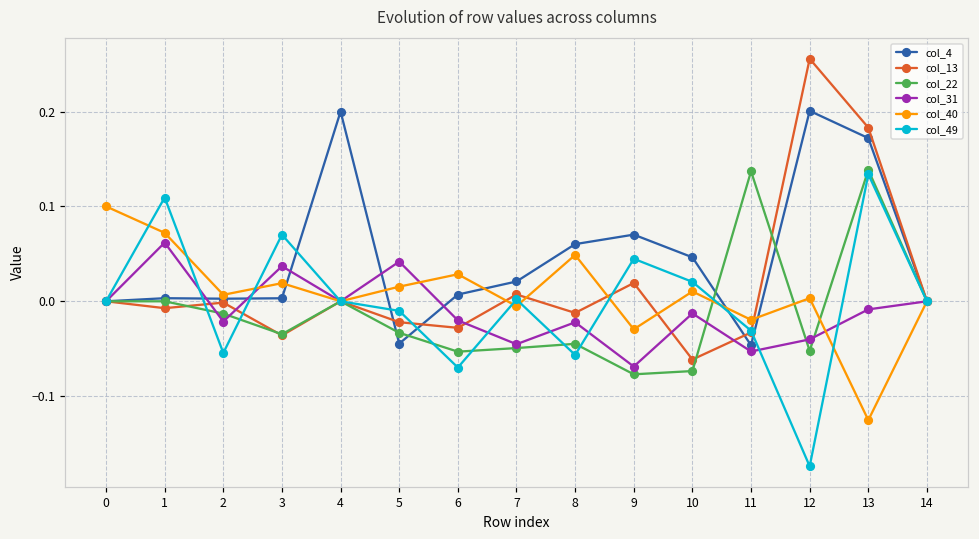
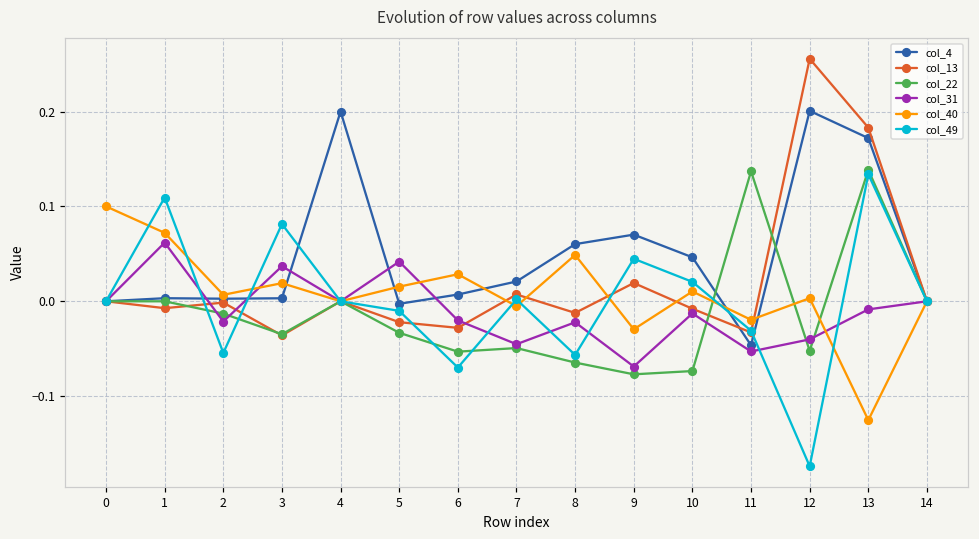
col_49, 3: 0.07 -> 0.08
col_4, 5: -0.04 -> 0.00
col_22, 8: -0.04 -> -0.06
col_13, 10: -0.06 -> -0.01
